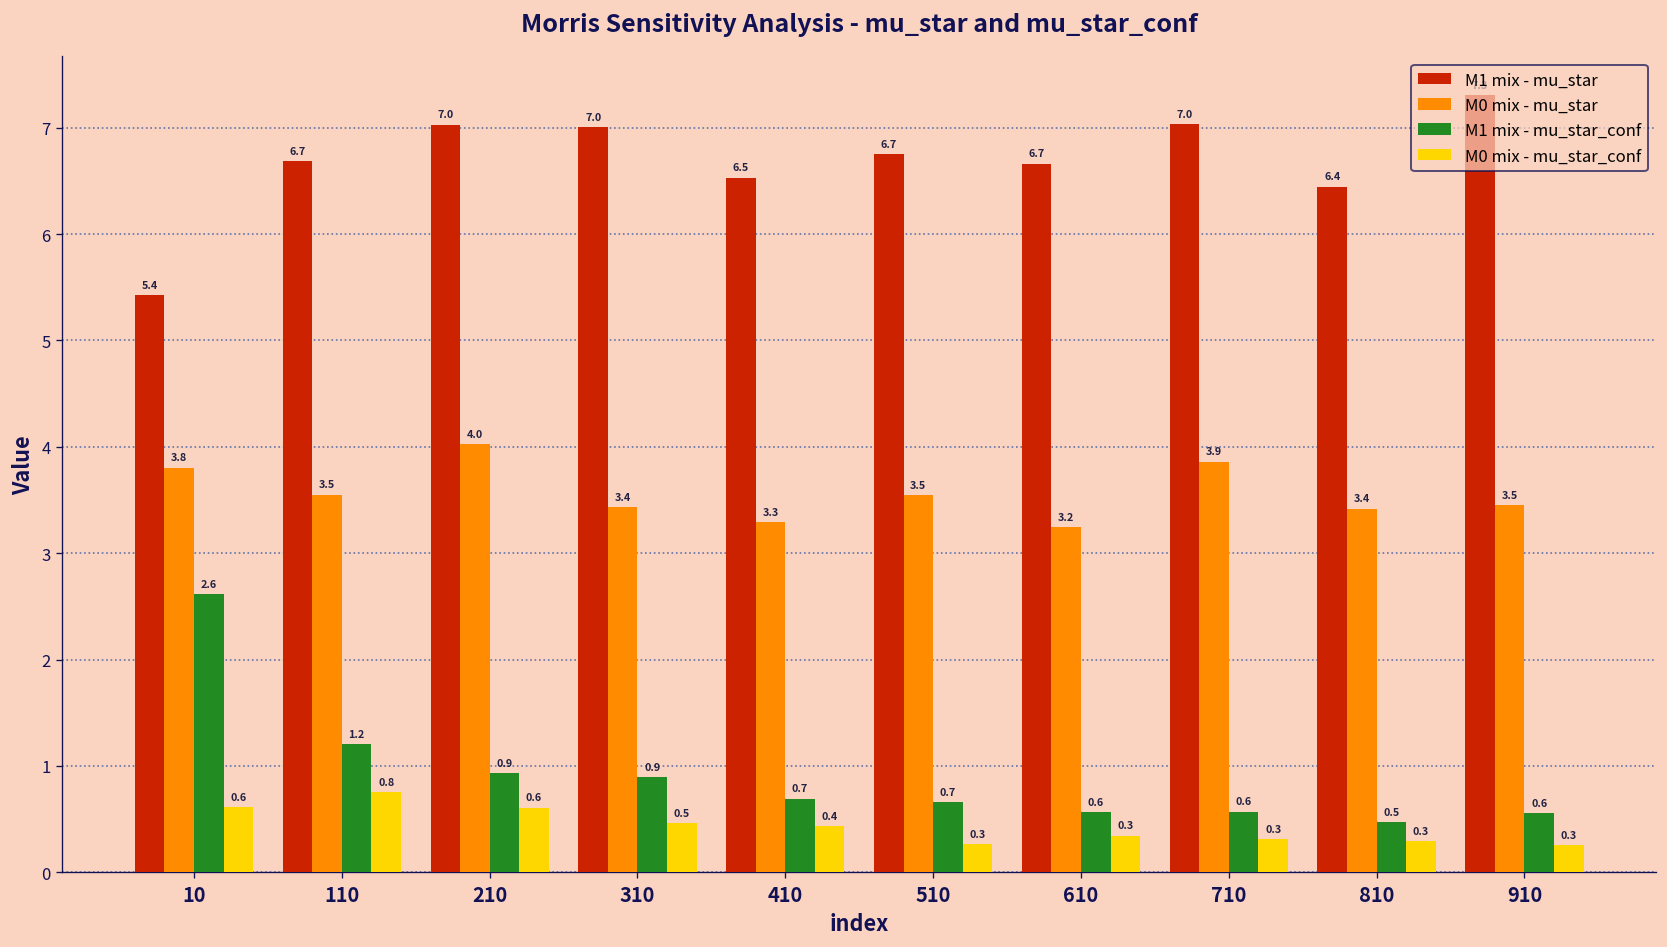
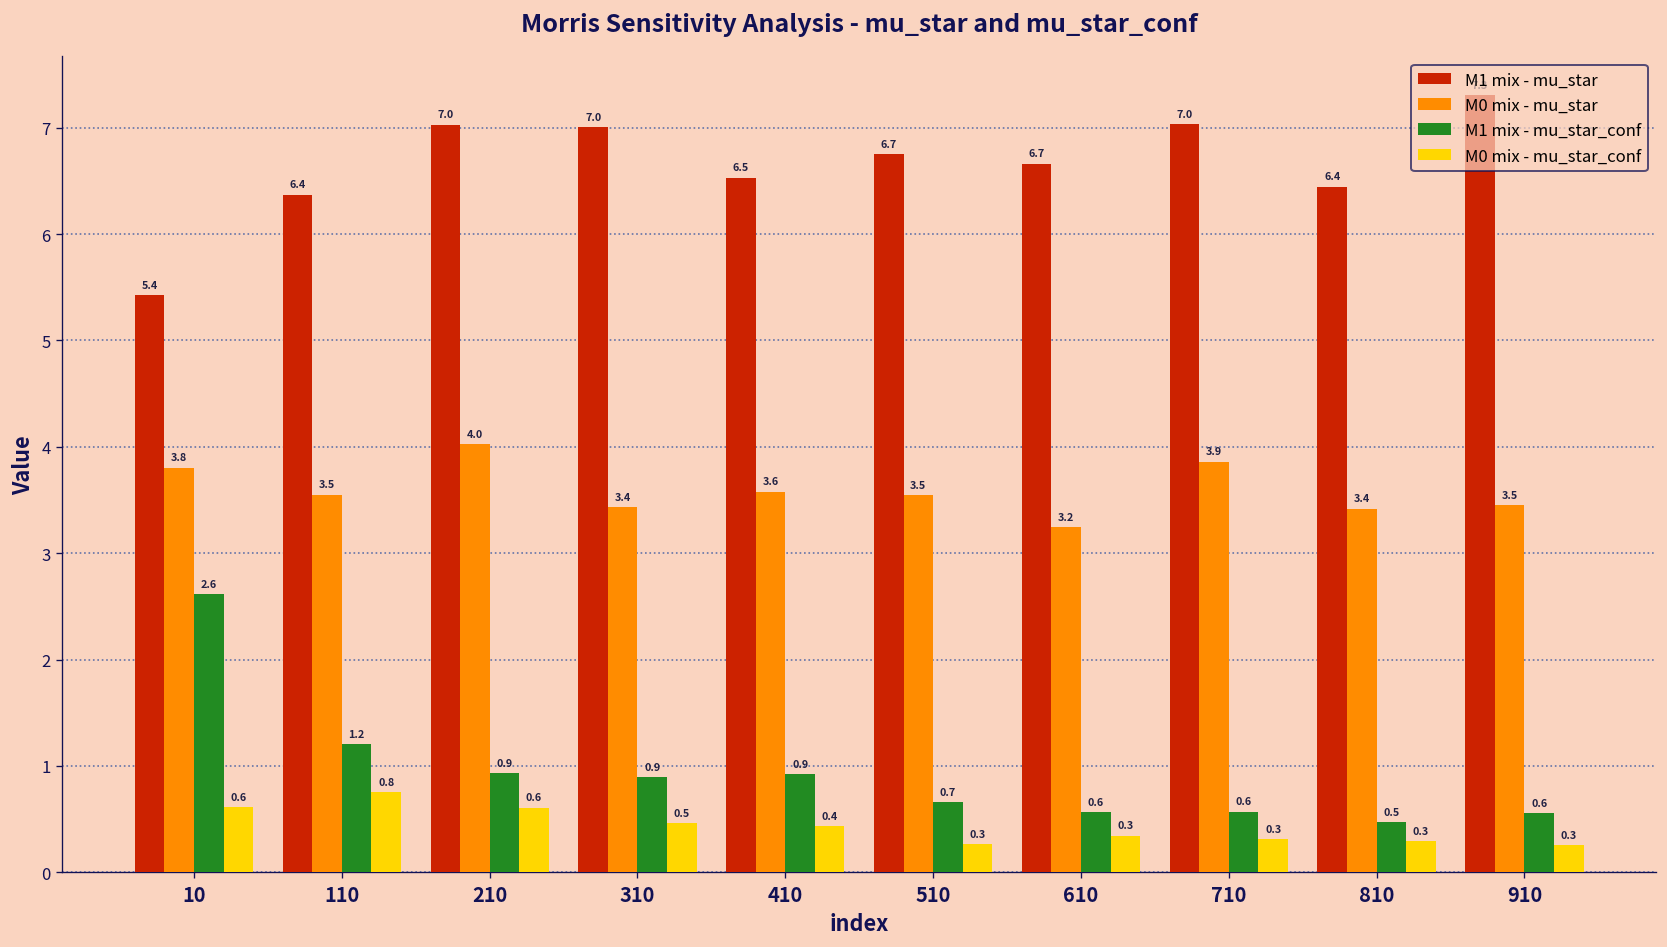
M1 mix - mu_star, 110: 6.7 -> 6.4
M0 mix - mu_star, 410: 3.3 -> 3.6
M1 mix - mu_star_conf, 410: 0.7 -> 0.9
